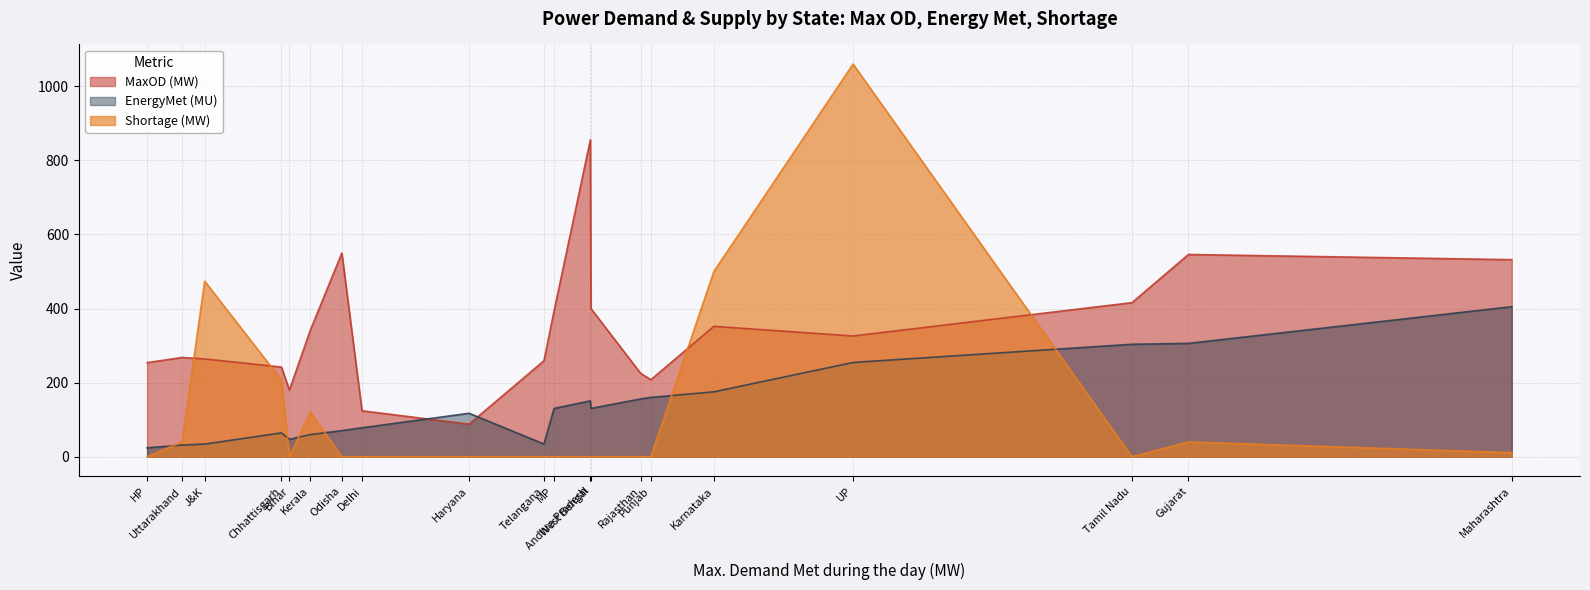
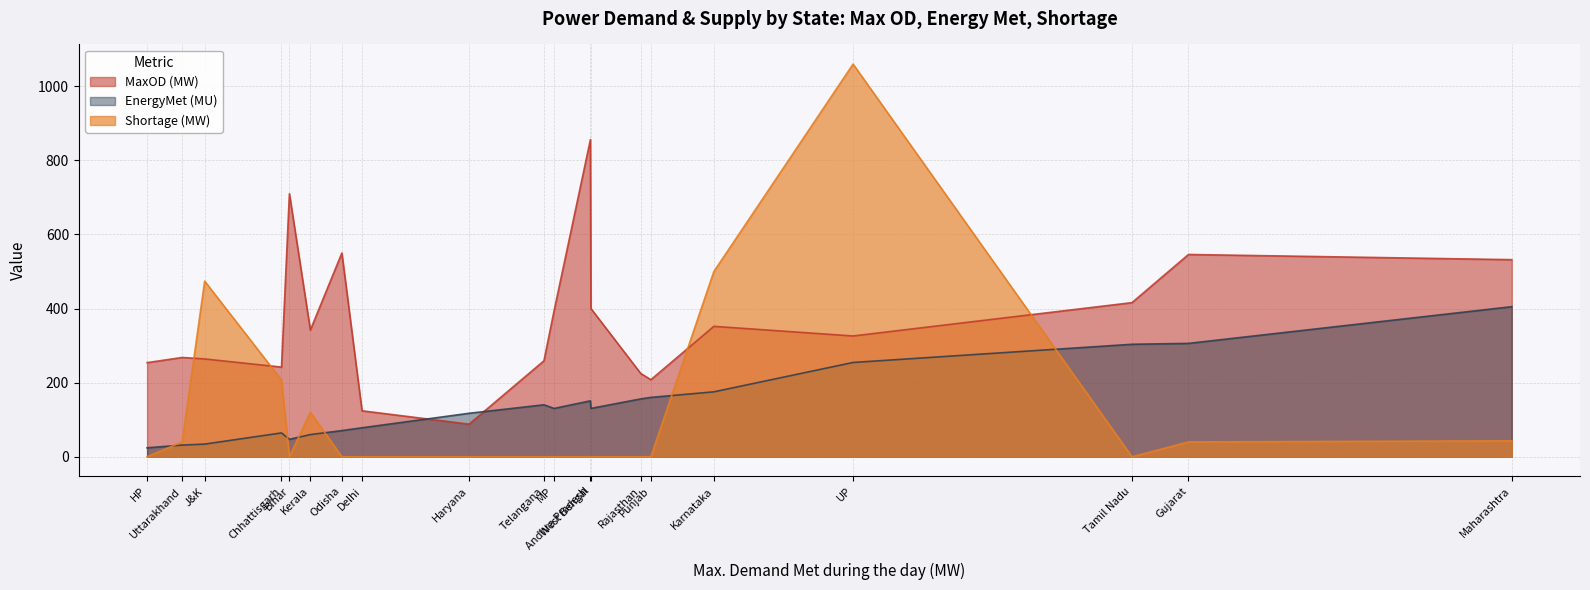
MaxOD (MW), Bihar: 180 -> 710
EnergyMet (MU), Telangana: 30 -> 140
Shortage (MW), Maharashtra: 10 -> 40
